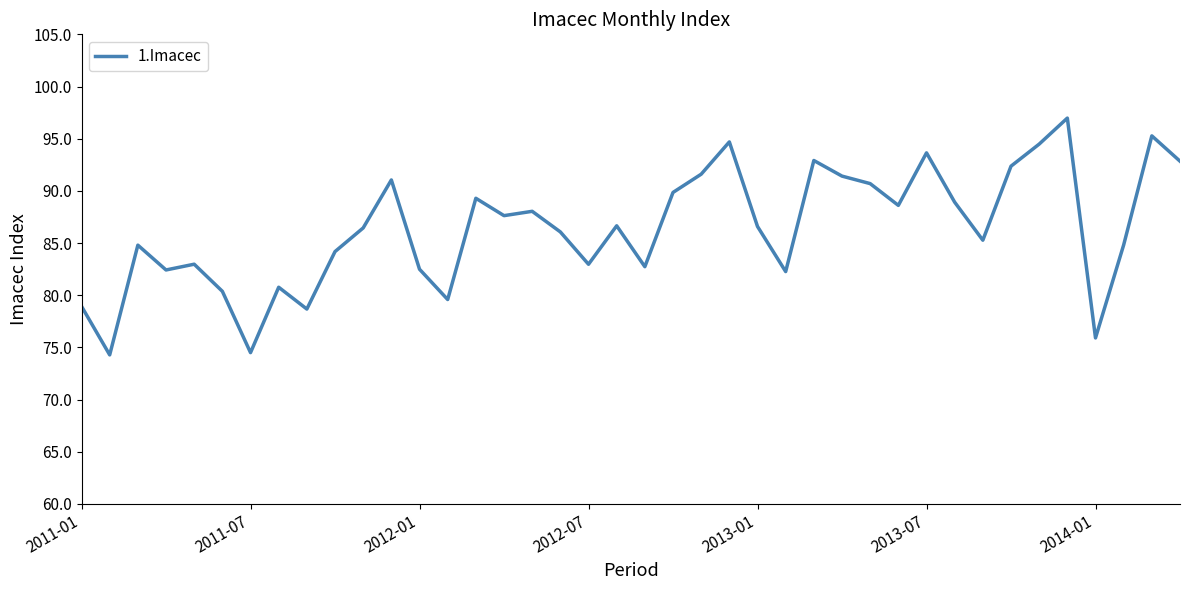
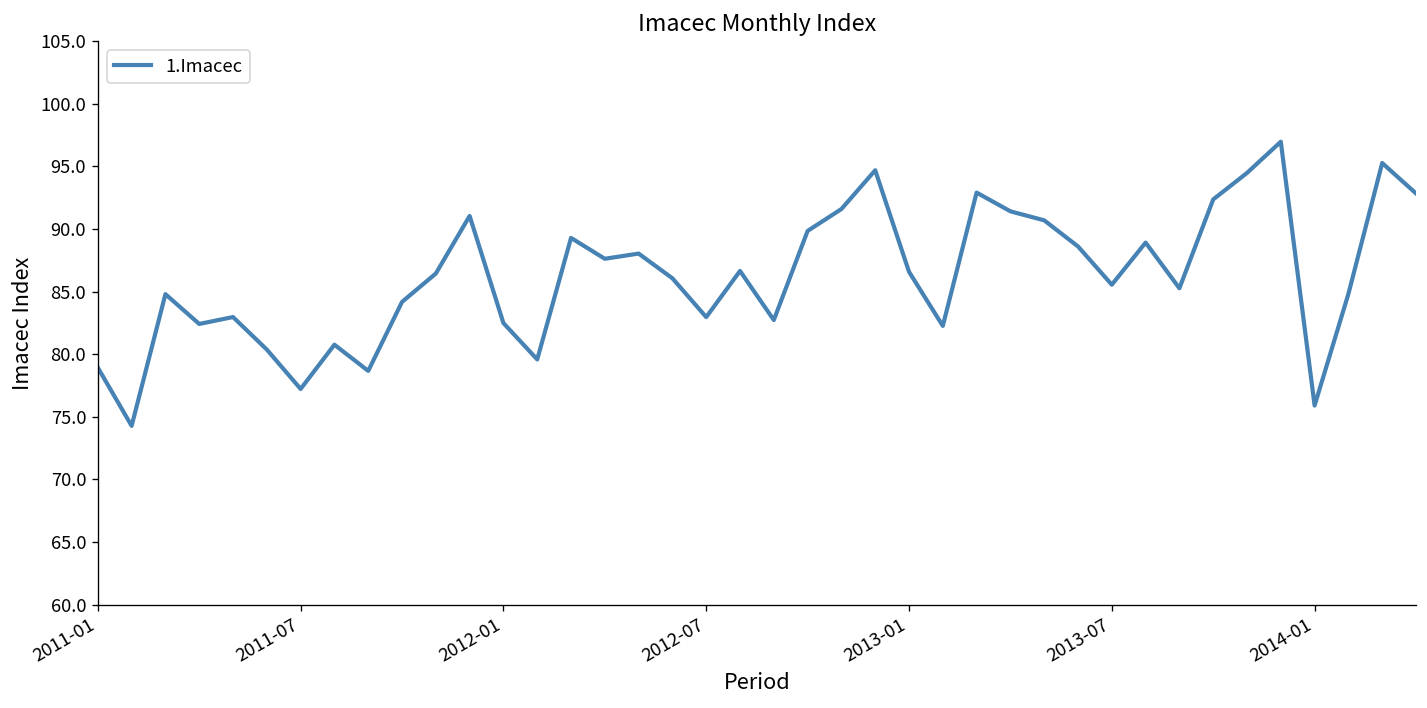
2011-07: 74.5 -> 77.2
2013-07: 93.6 -> 85.6
